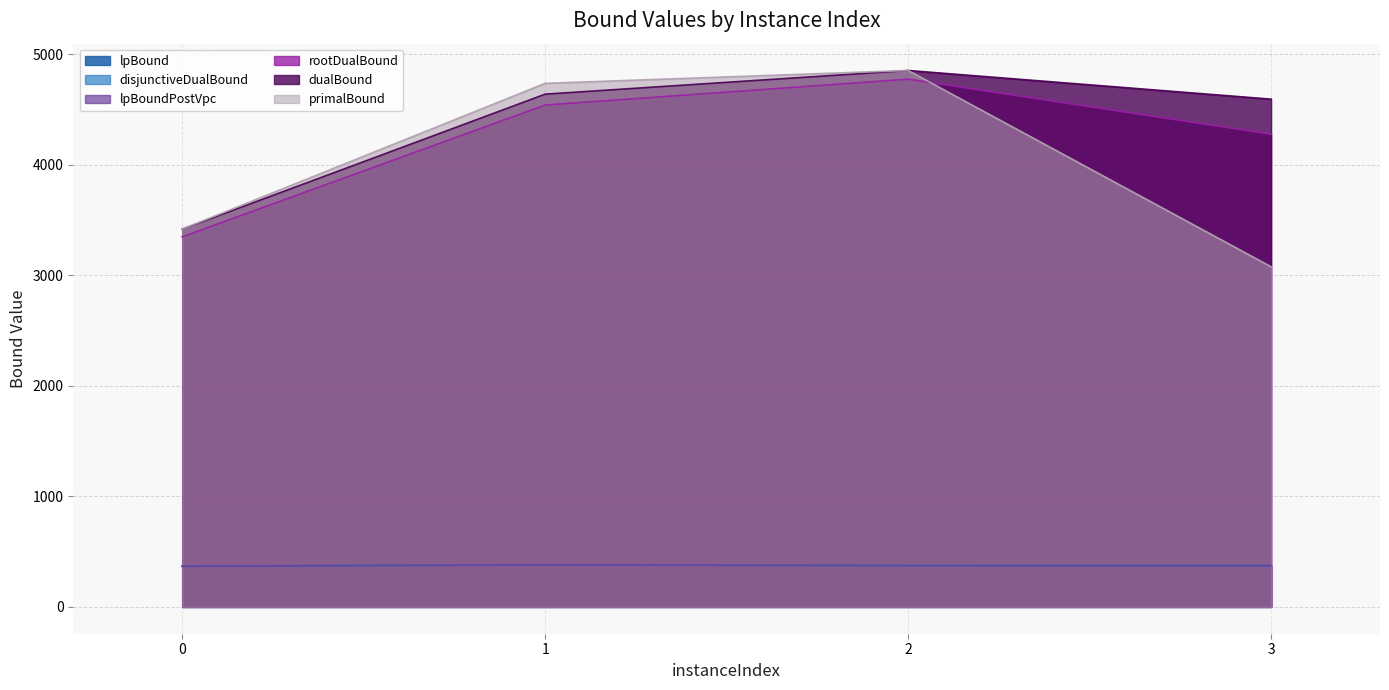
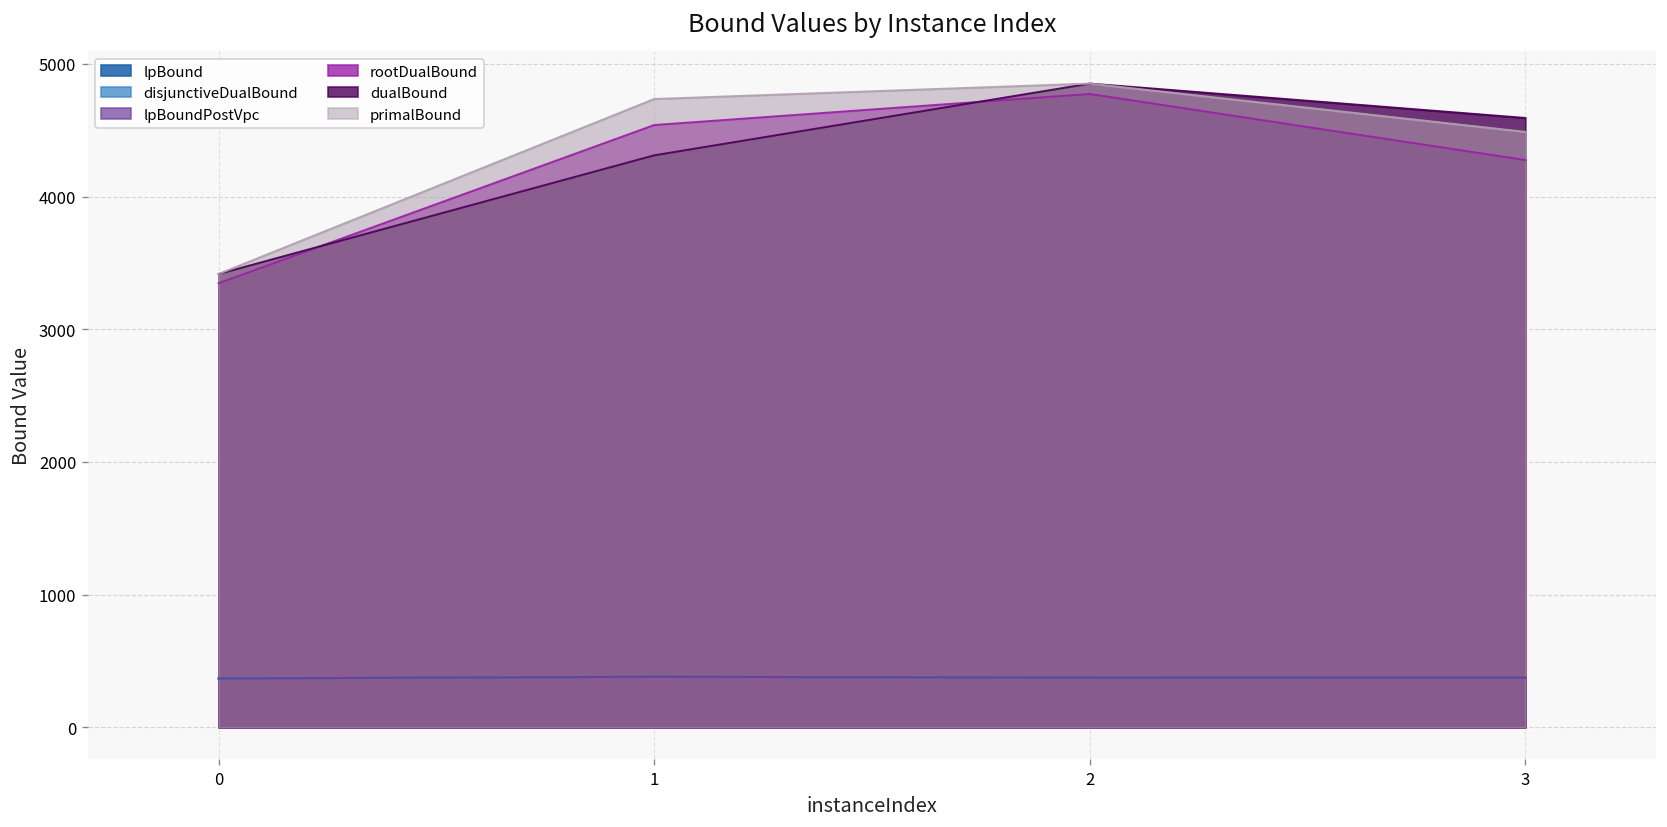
dualBound, 1: 4640 -> 4310
primalBound, 3: 3080 -> 4490
